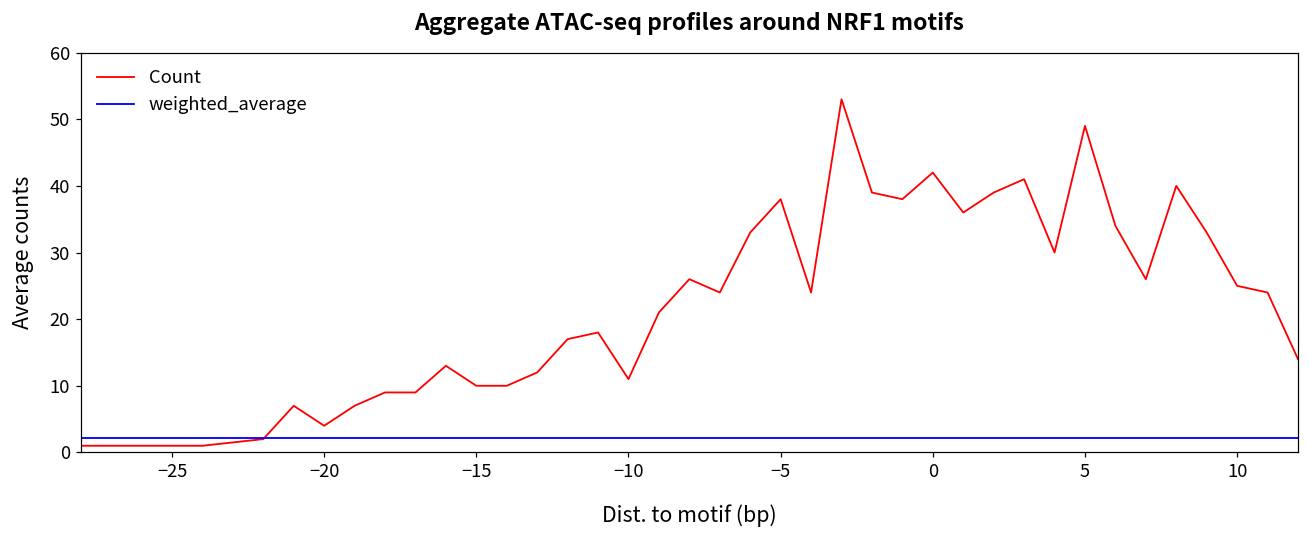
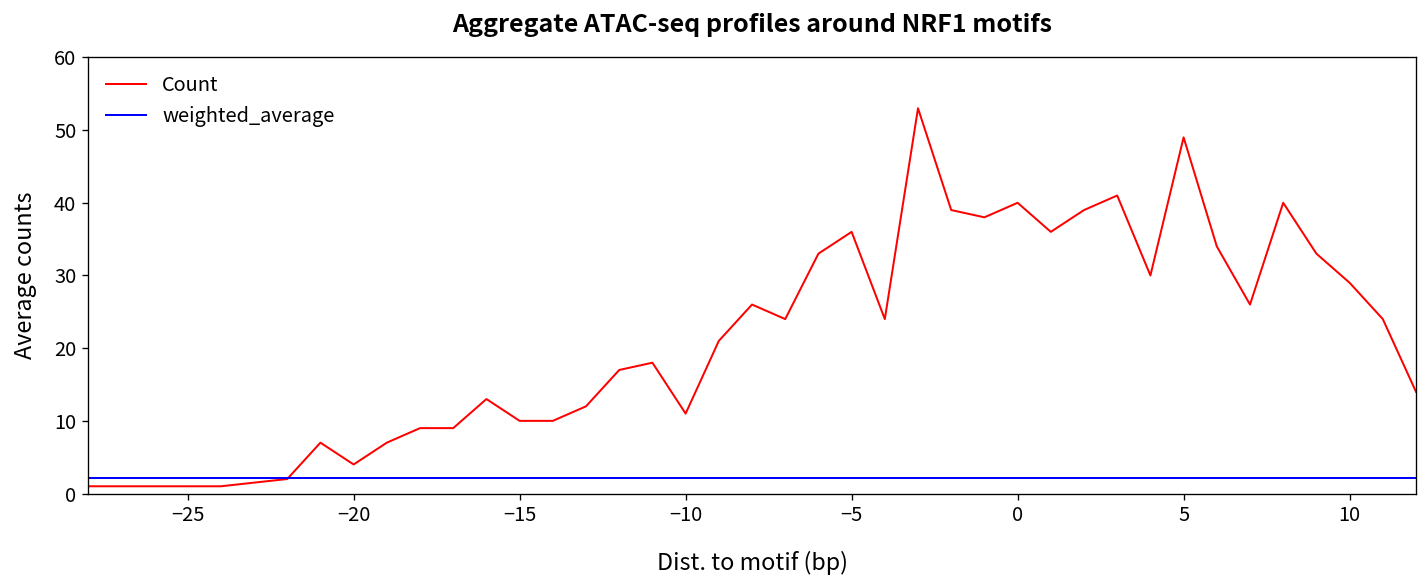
Count, −5: 38 -> 36
Count, 0: 42 -> 40
Count, 10: 25 -> 29
